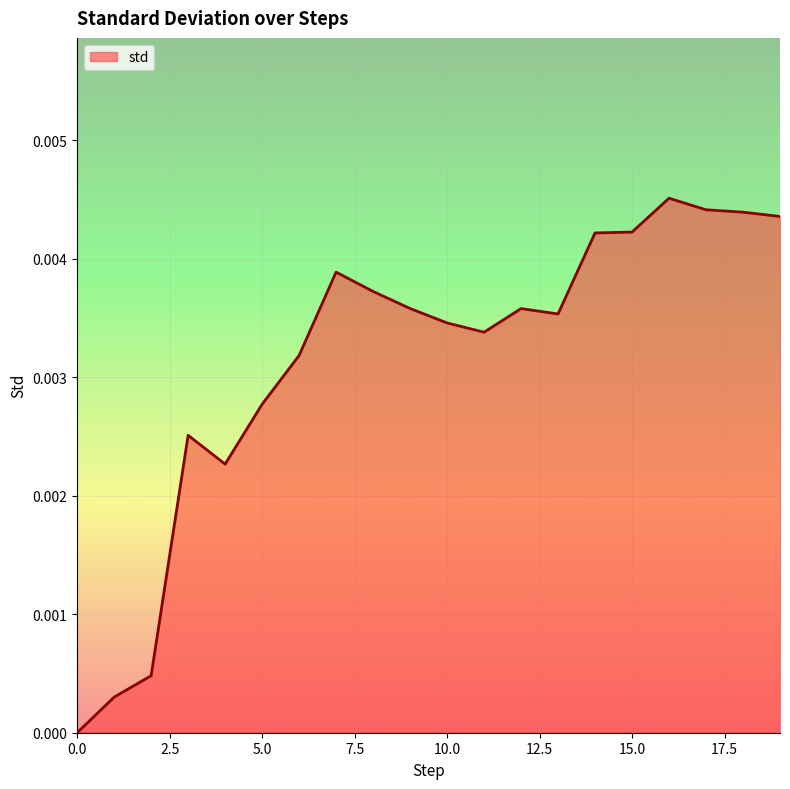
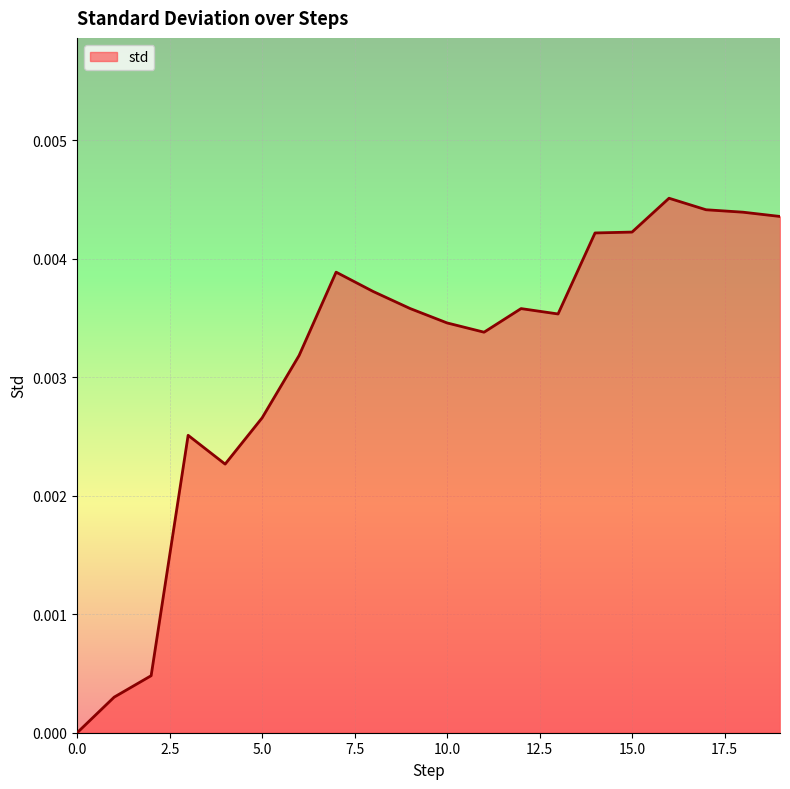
5.0: 0.00277 -> 0.00266
